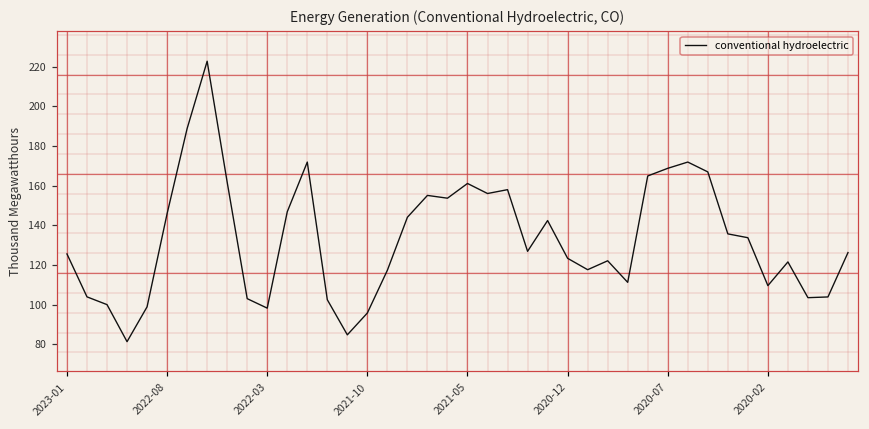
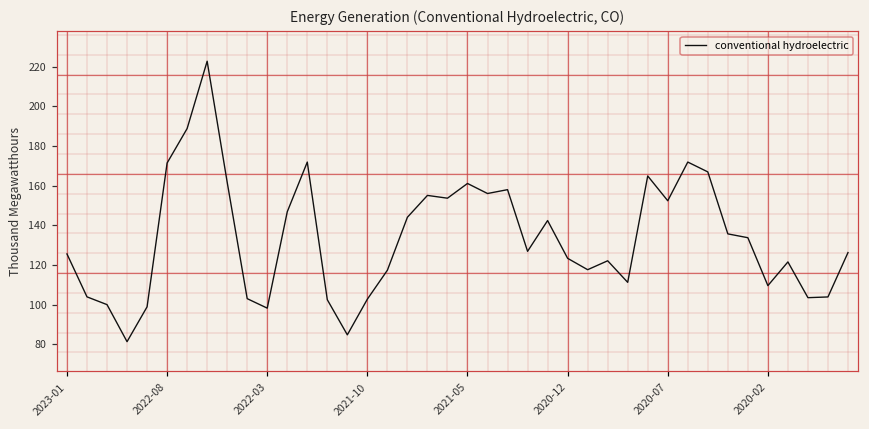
2022-08: 146 -> 171
2021-10: 96 -> 103
2020-07: 169 -> 152
